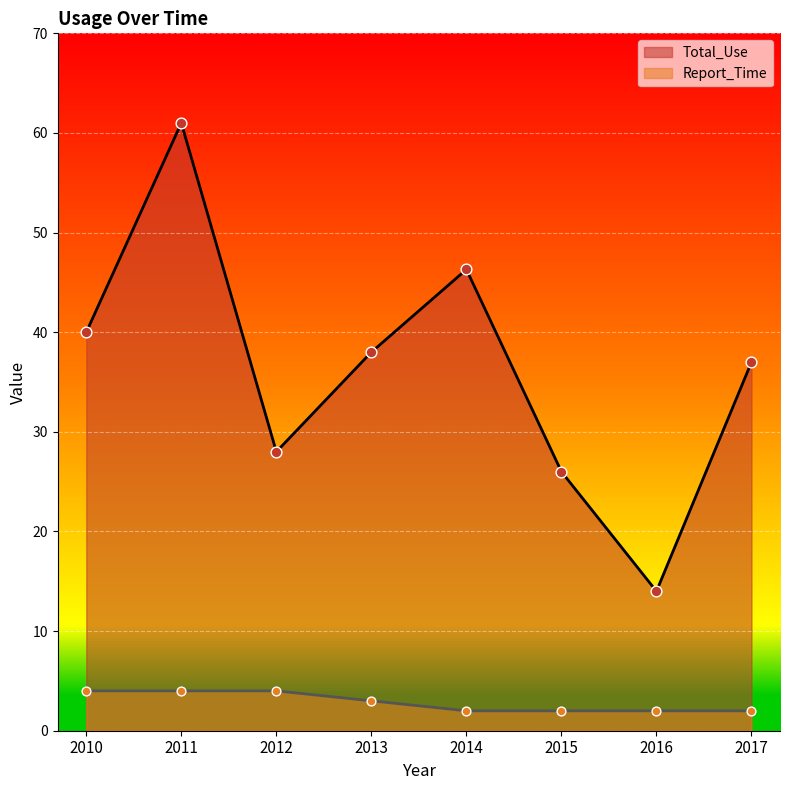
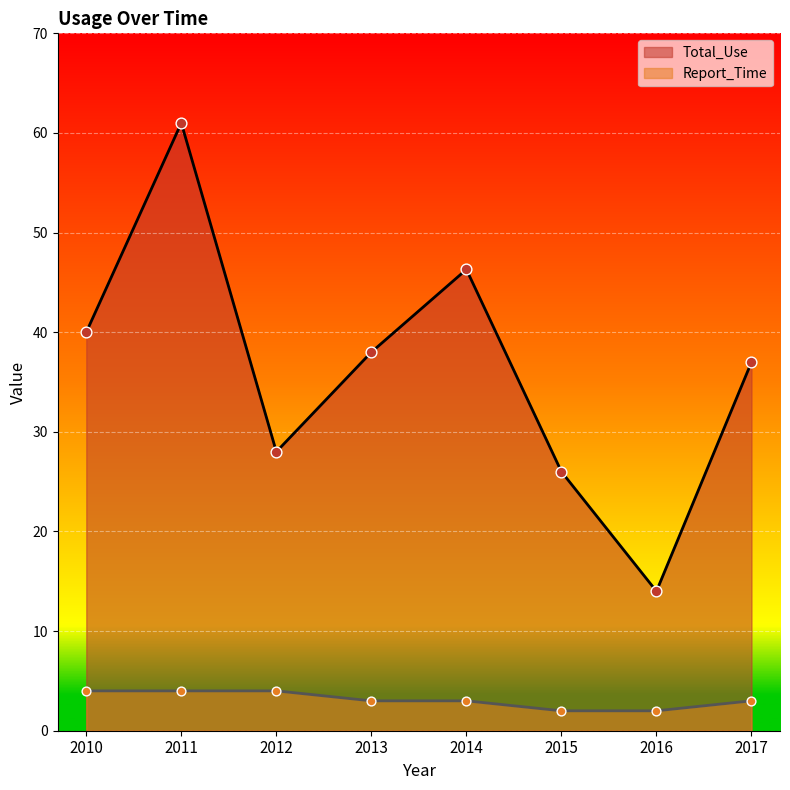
Report_Time, 2014: 2 -> 3
Report_Time, 2017: 2 -> 3
